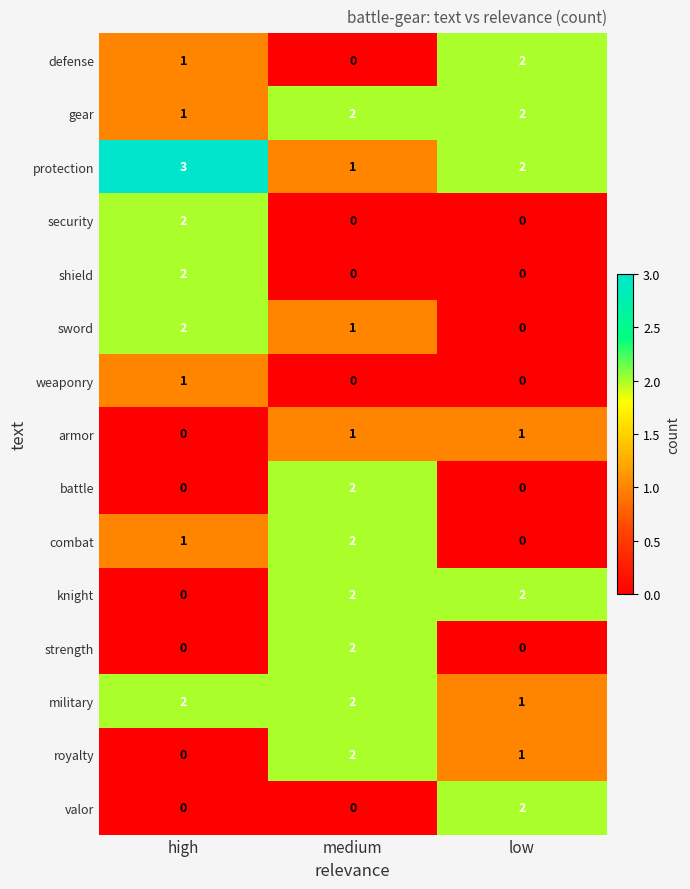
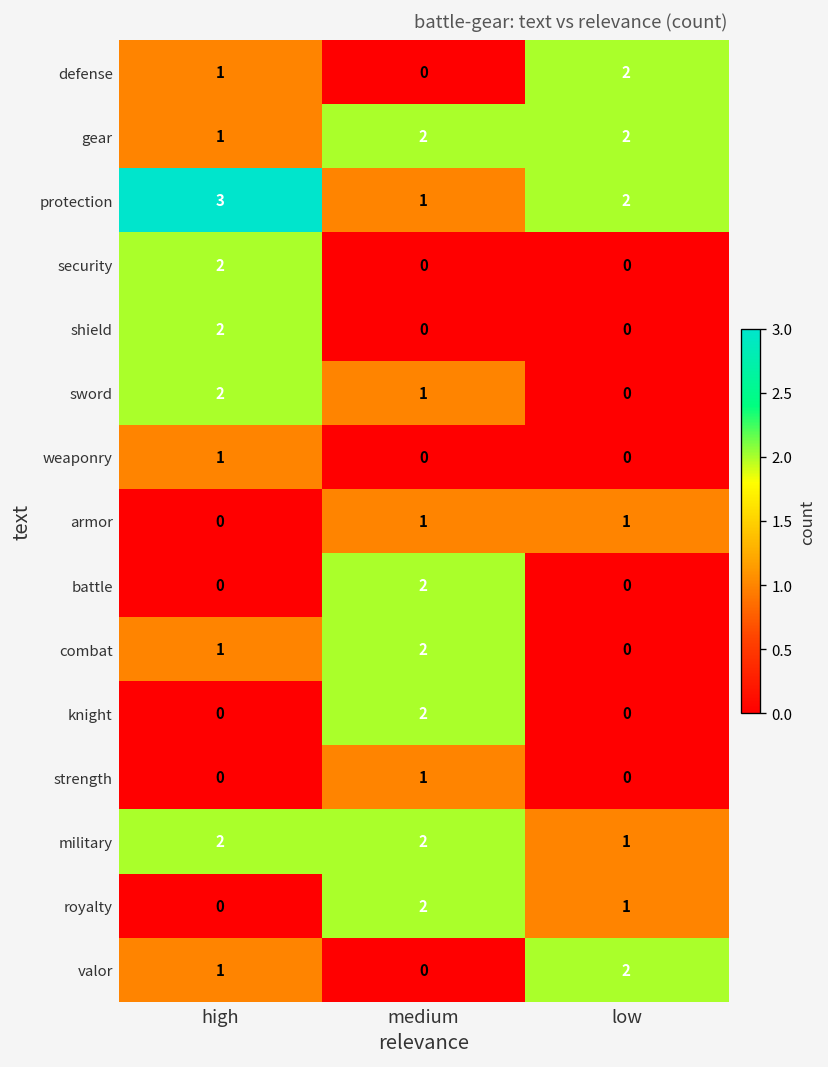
knight, low: 2 -> 0
strength, medium: 2 -> 1
valor, high: 0 -> 1
